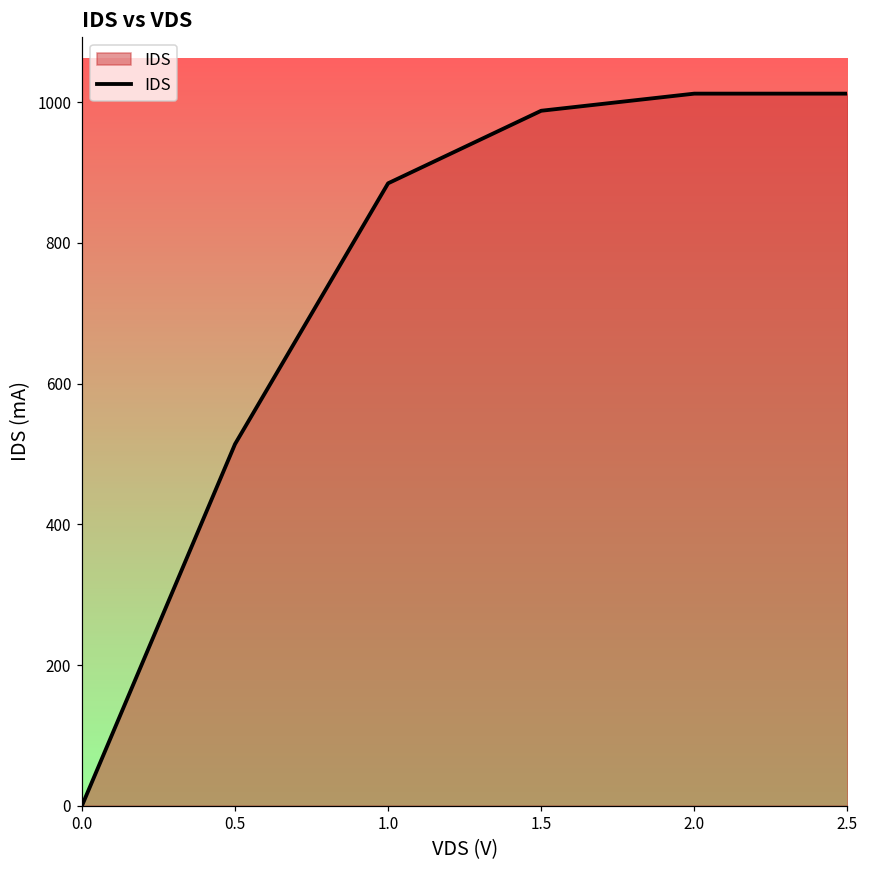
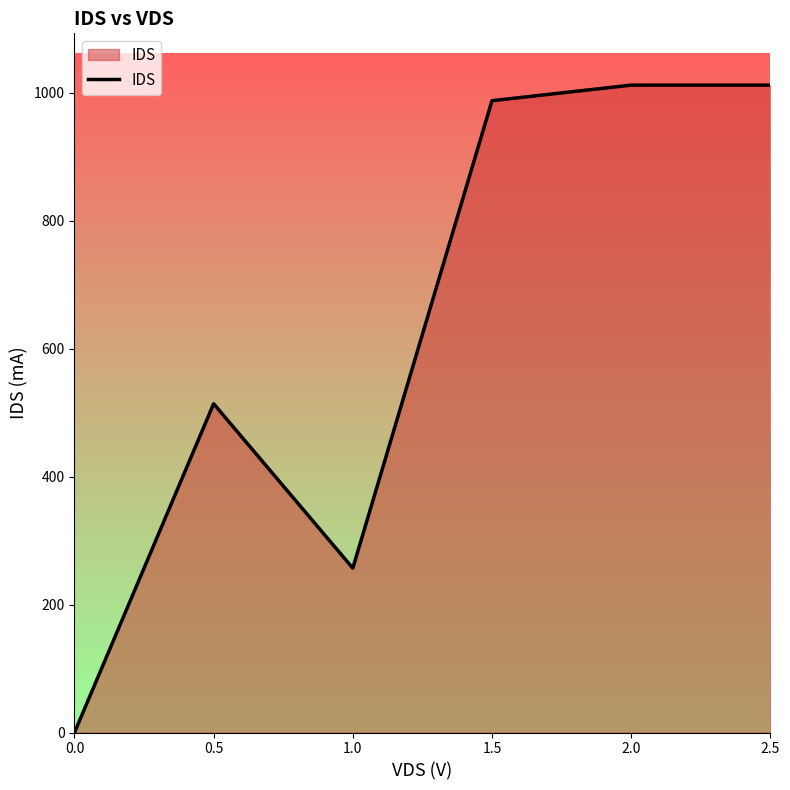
1.0: 880 -> 260
